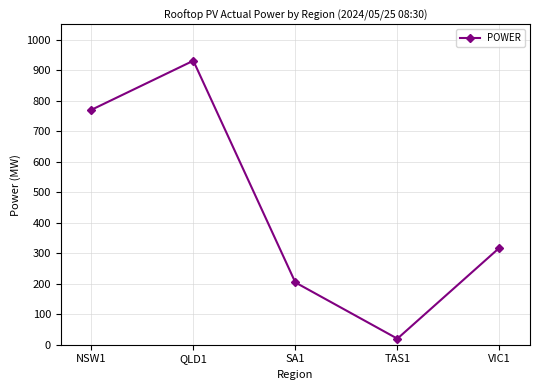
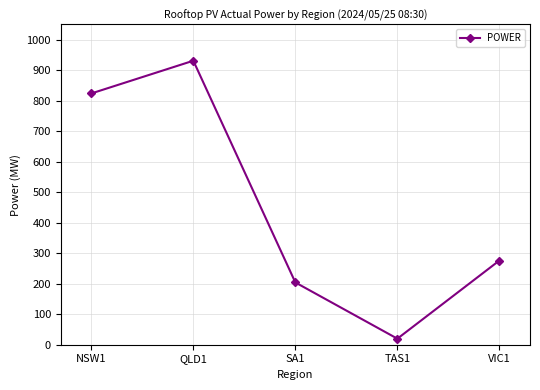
NSW1: 770 -> 820
VIC1: 320 -> 280
